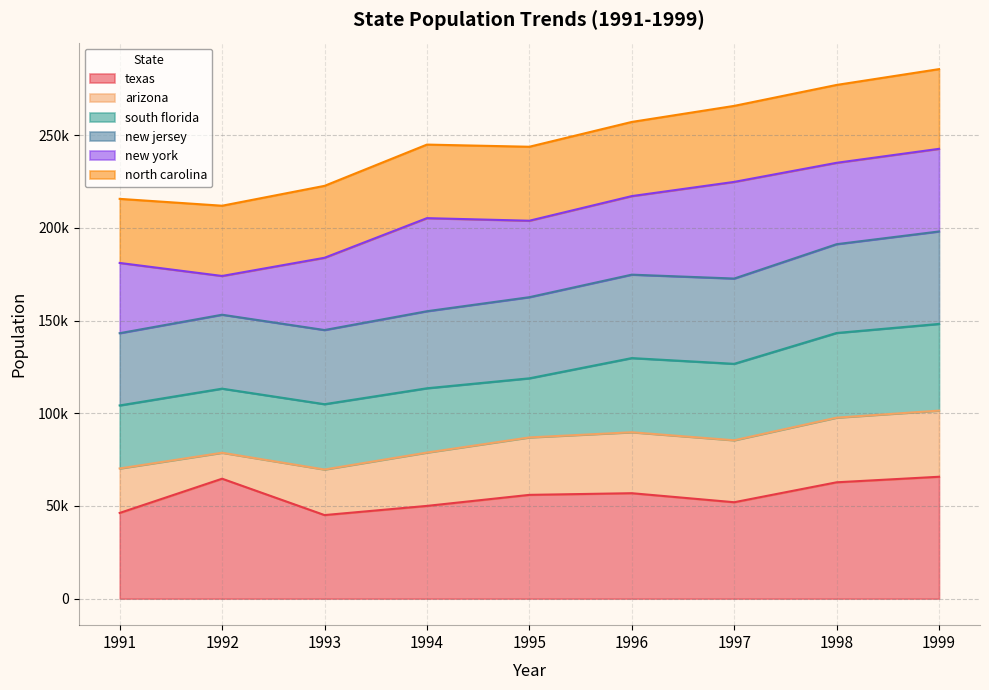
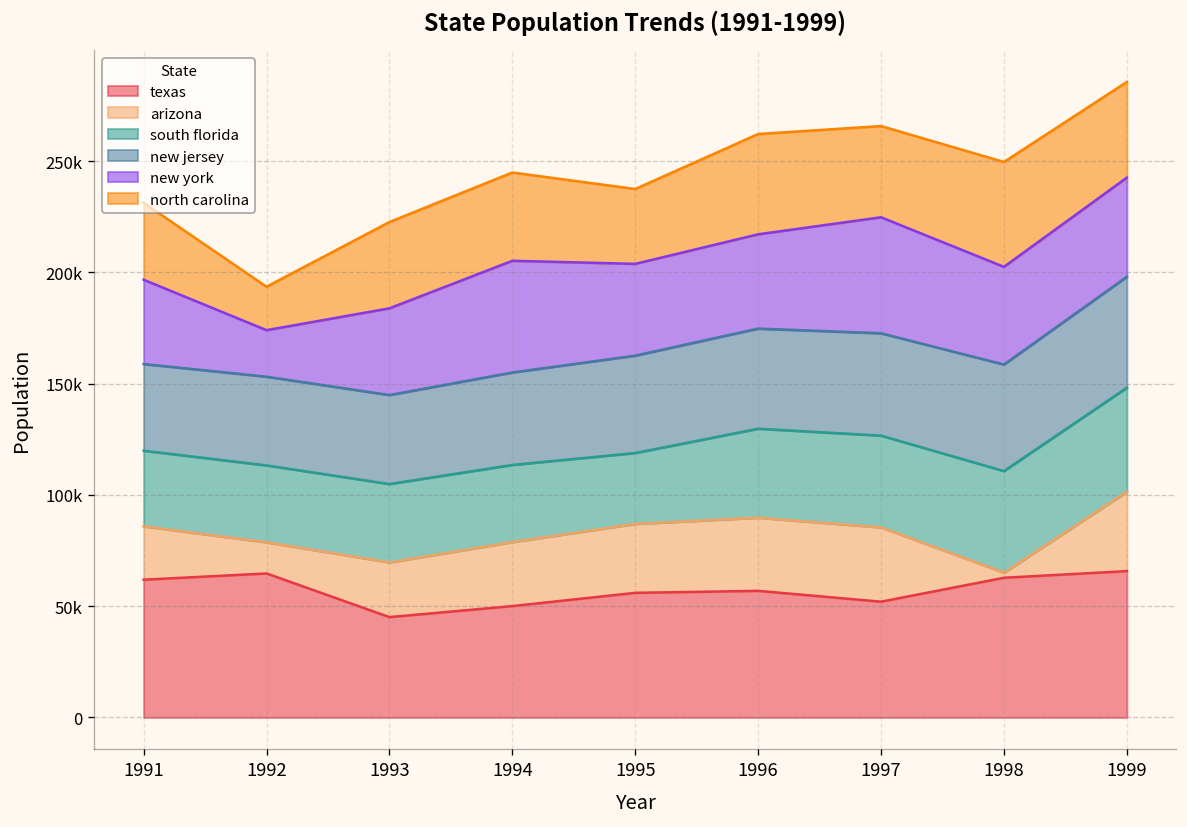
texas, 1991: 46000 -> 62000
north carolina, 1992: 38000 -> 20000
north carolina, 1995: 40000 -> 34000
north carolina, 1996: 40000 -> 45000
arizona, 1998: 35000 -> 2000
north carolina, 1998: 42000 -> 47000
